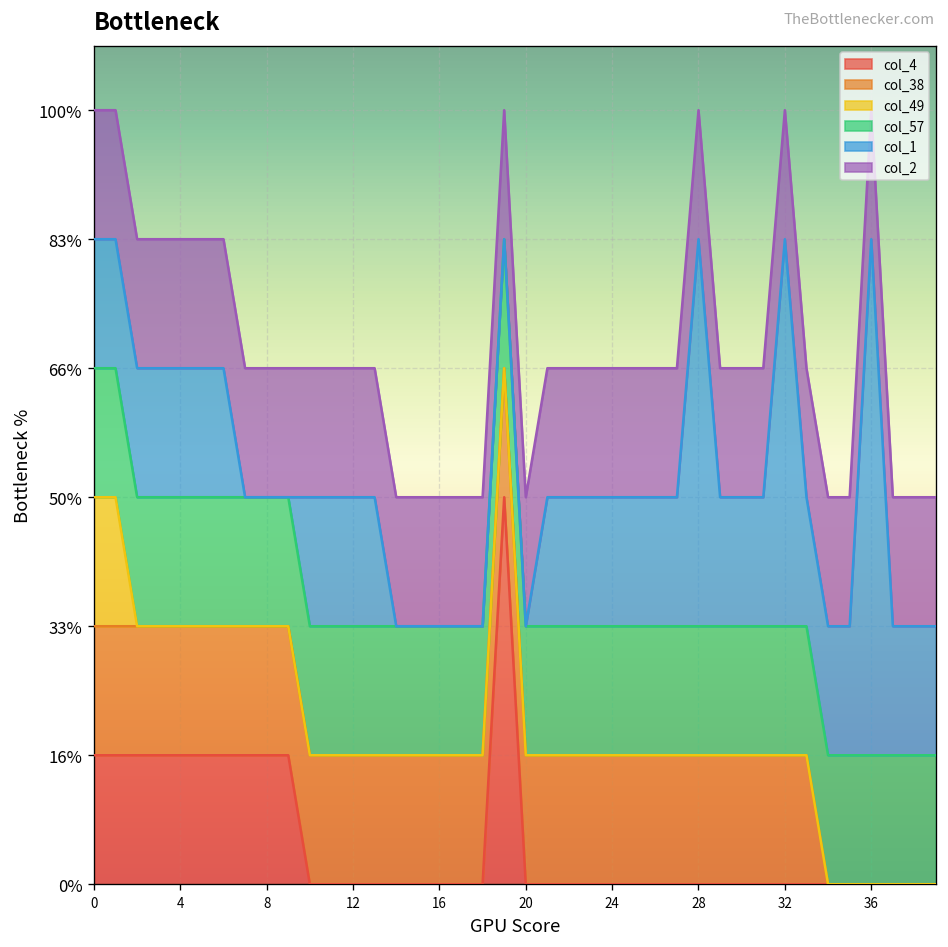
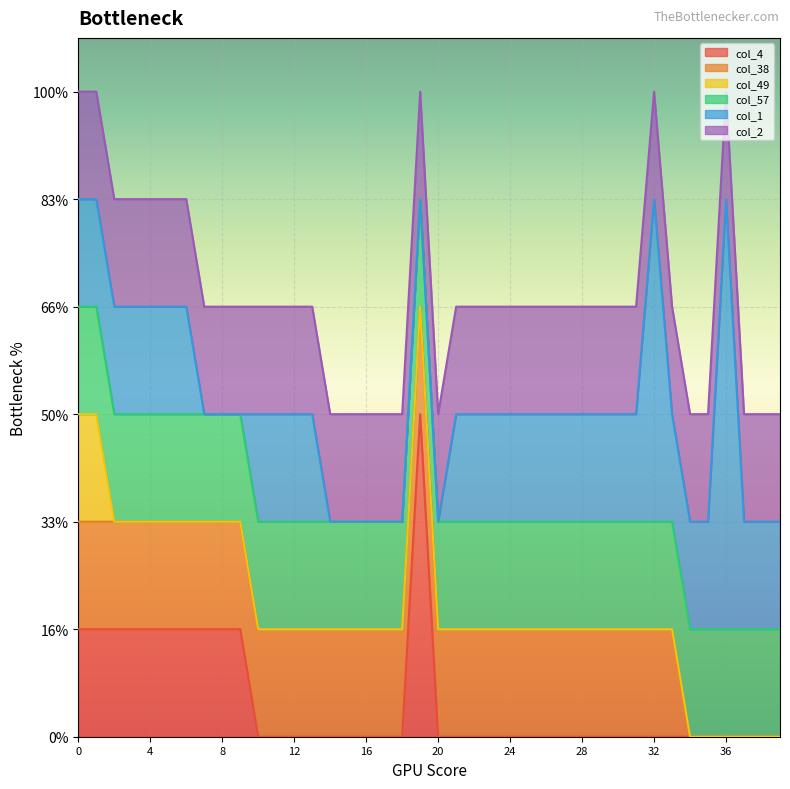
col_1, 28: 50% -> 17%
